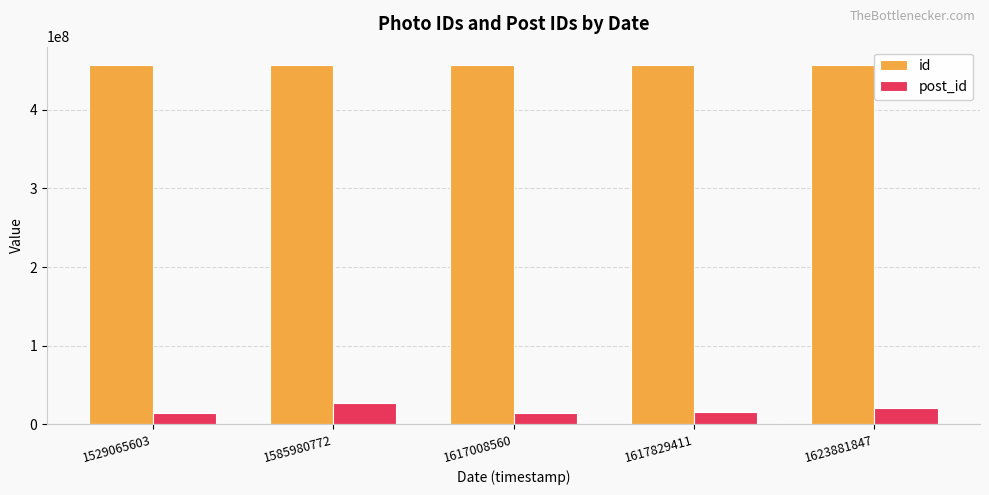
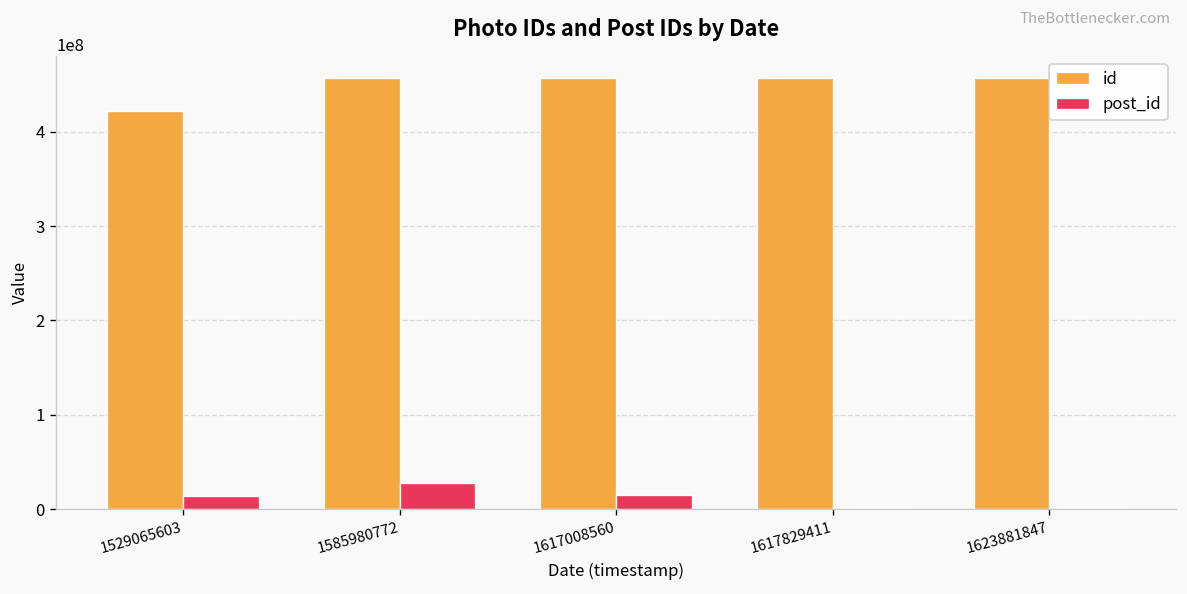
id, 1529065603: 460000000 -> 420000000
post_id, 1617829411: 20000000 -> 0
post_id, 1623881847: 20000000 -> 0
